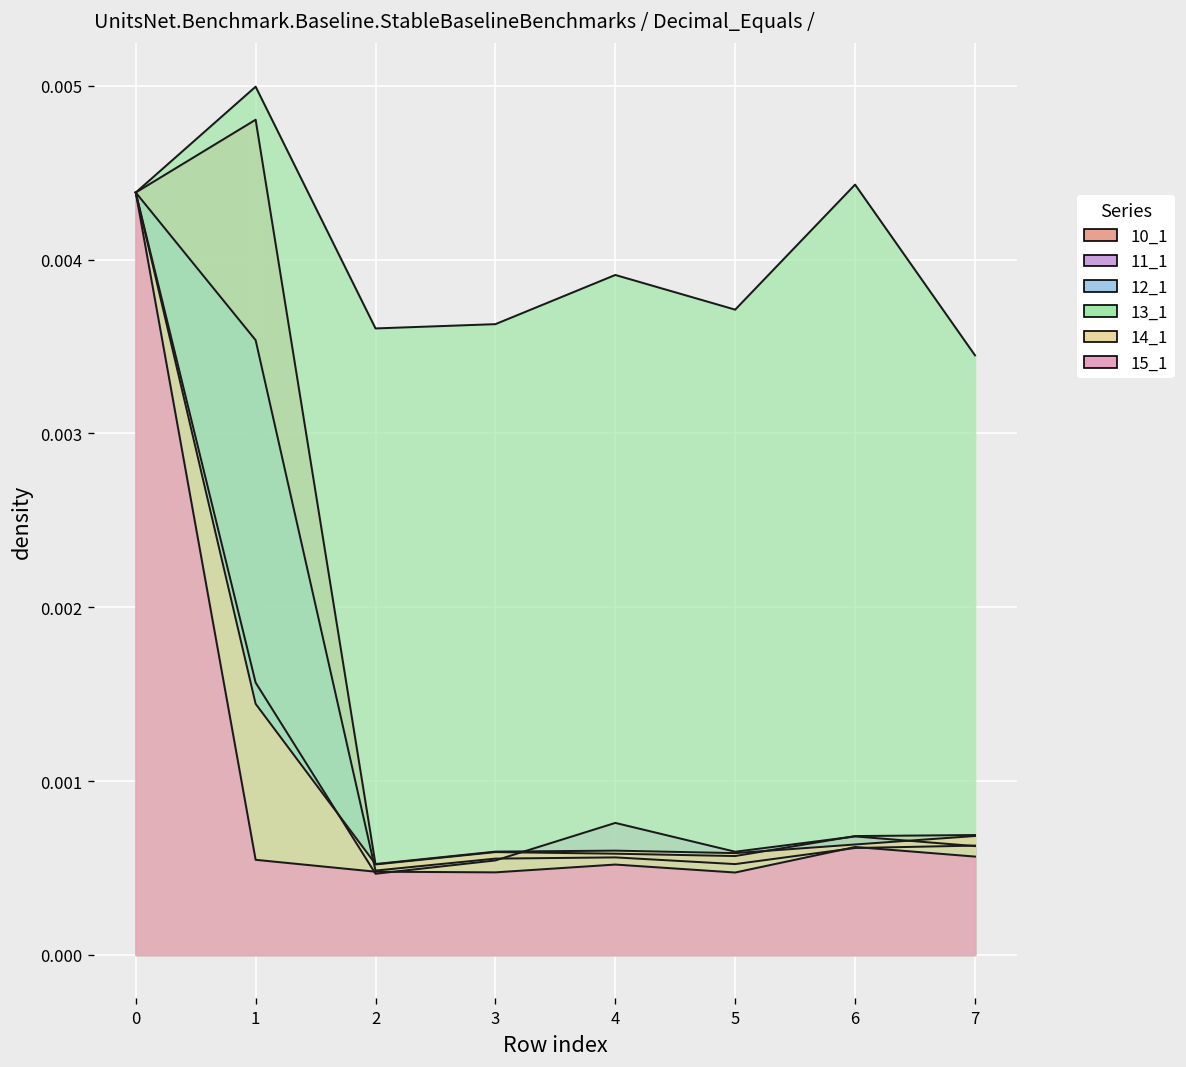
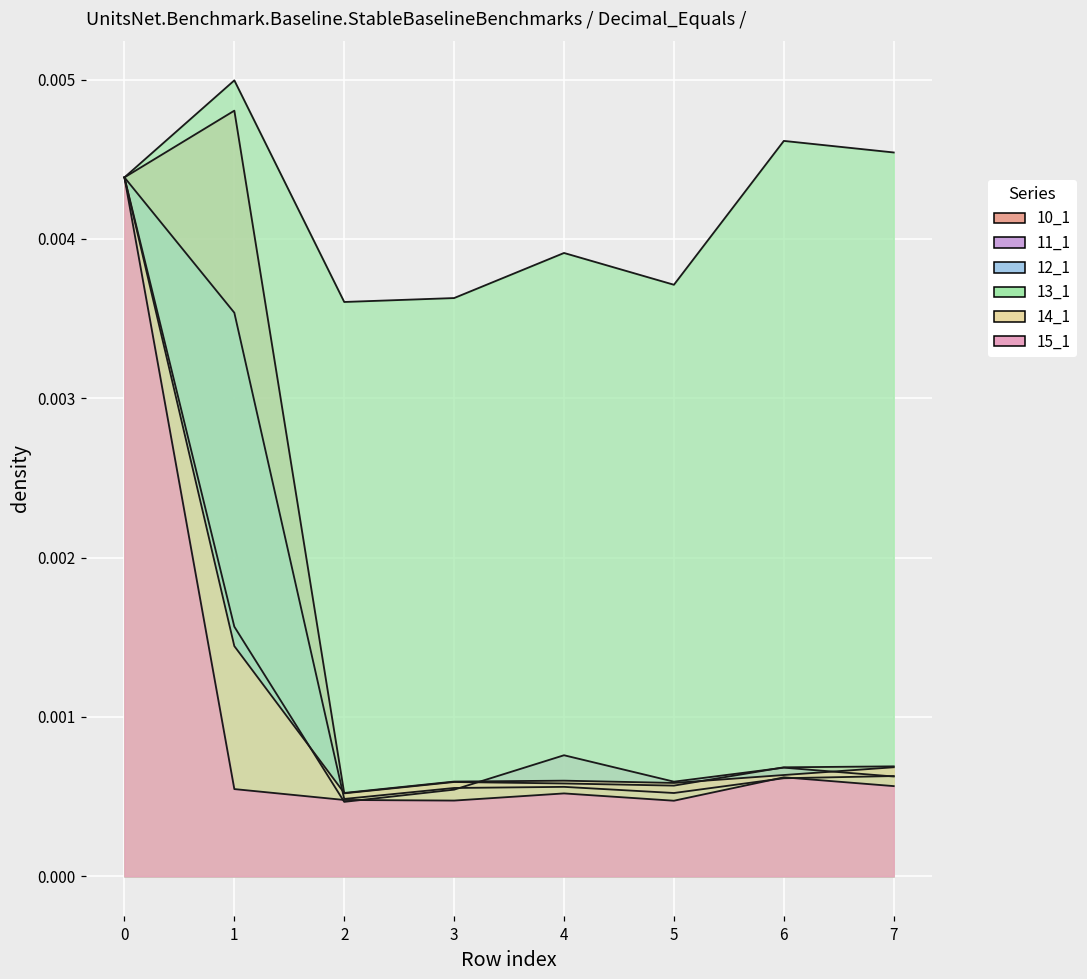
13_1, 6: 0.00443 -> 0.00461
13_1, 7: 0.00345 -> 0.00454
